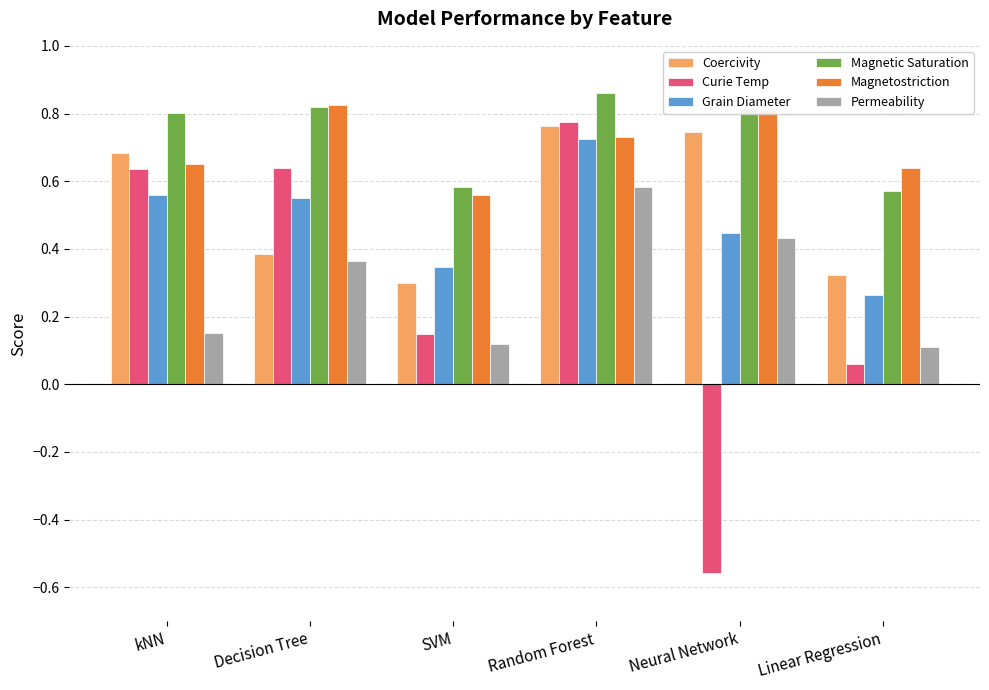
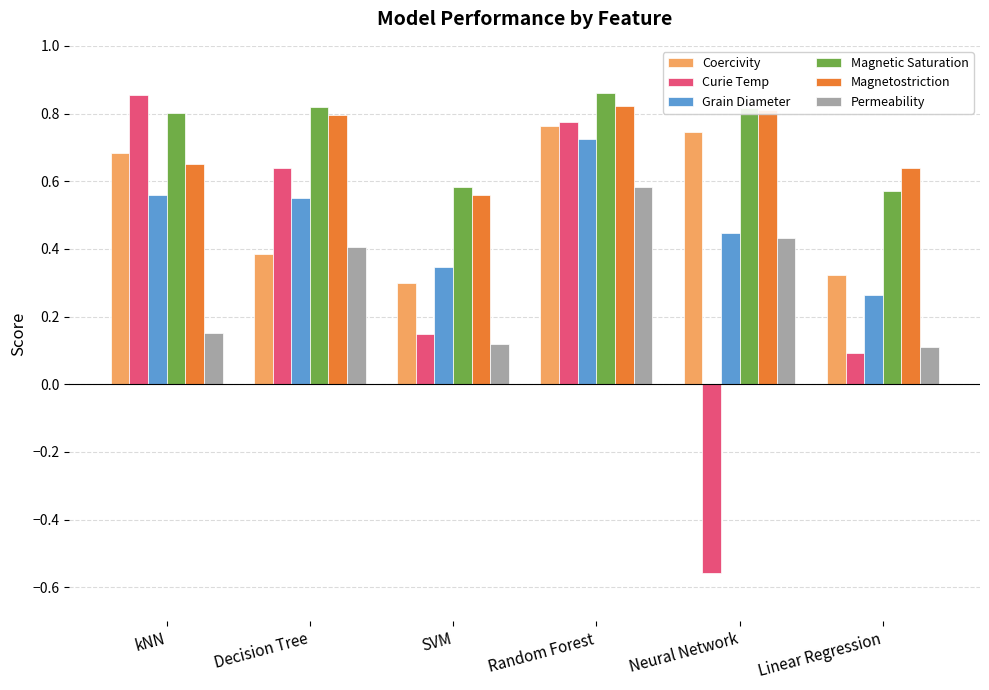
Curie Temp, kNN: 0.64 -> 0.85
Magnetostriction, Decision Tree: 0.83 -> 0.80
Permeability, Decision Tree: 0.37 -> 0.41
Magnetostriction, Random Forest: 0.73 -> 0.82
Curie Temp, Linear Regression: 0.06 -> 0.09
